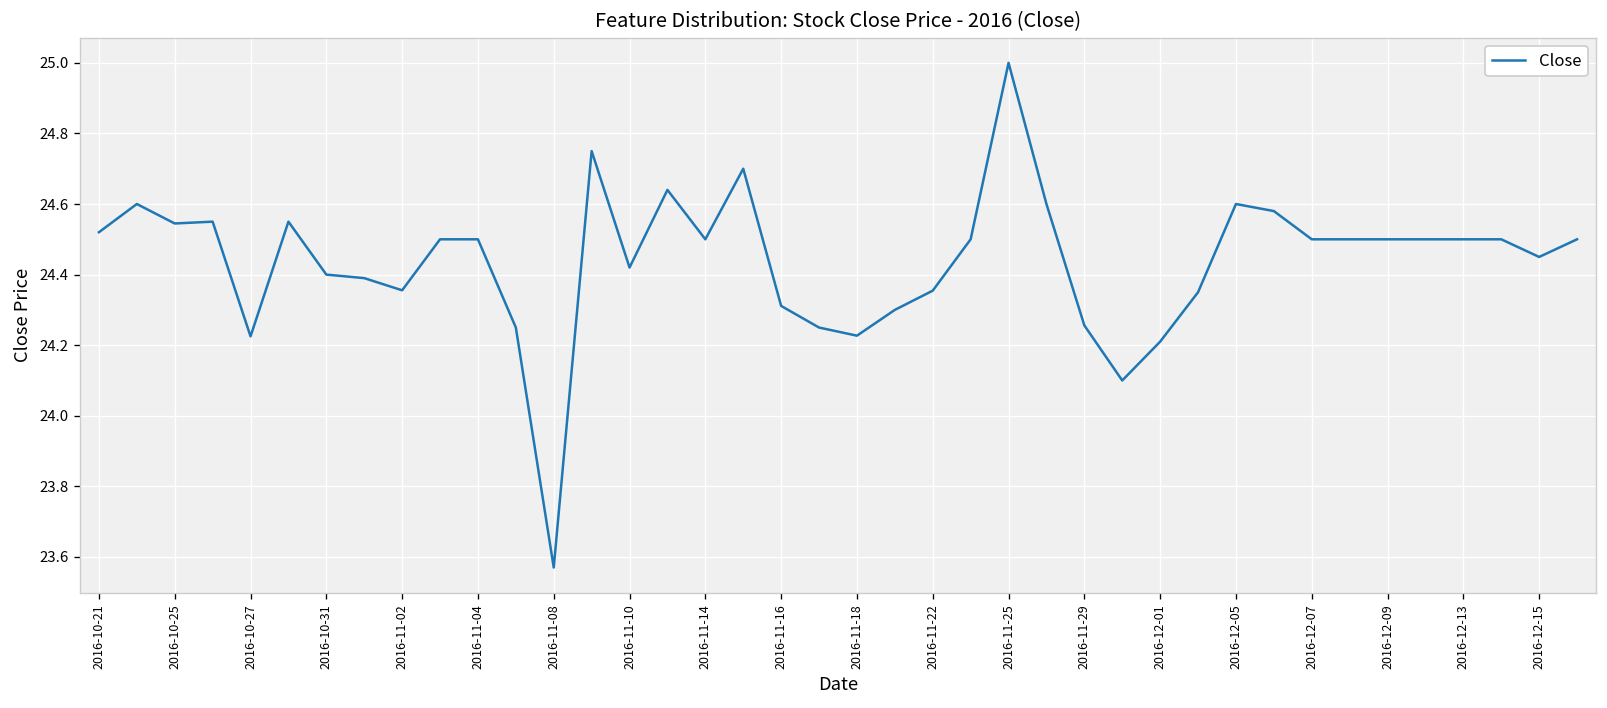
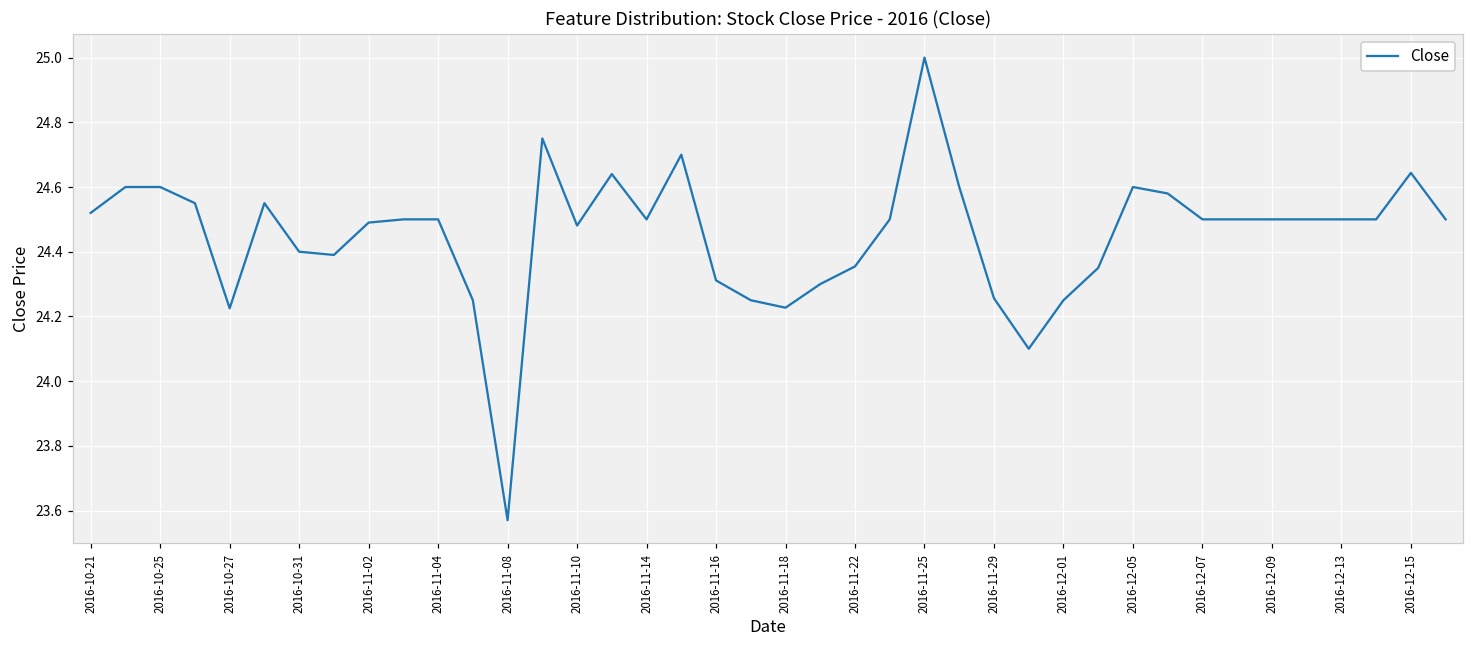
2016-10-25: 24.54 -> 24.60
2016-11-02: 24.36 -> 24.49
2016-11-10: 24.42 -> 24.48
2016-12-01: 24.21 -> 24.25
2016-12-15: 24.45 -> 24.64
